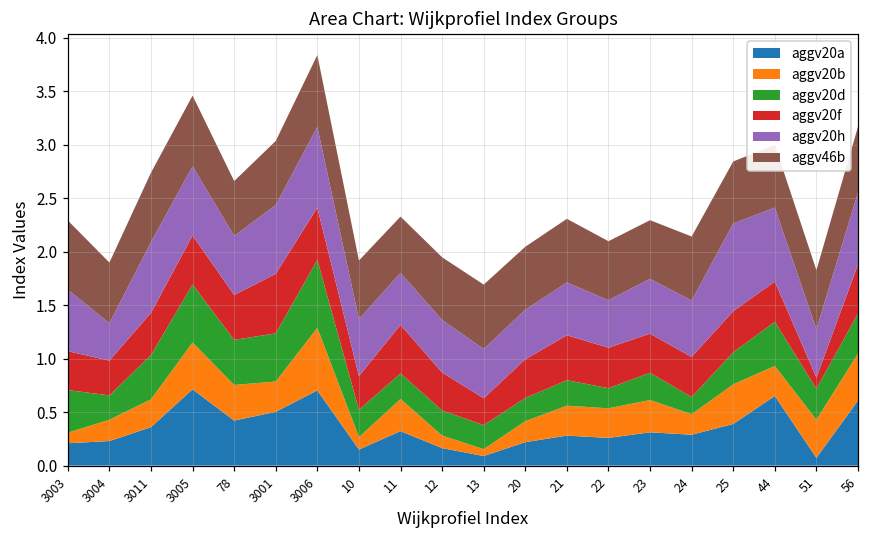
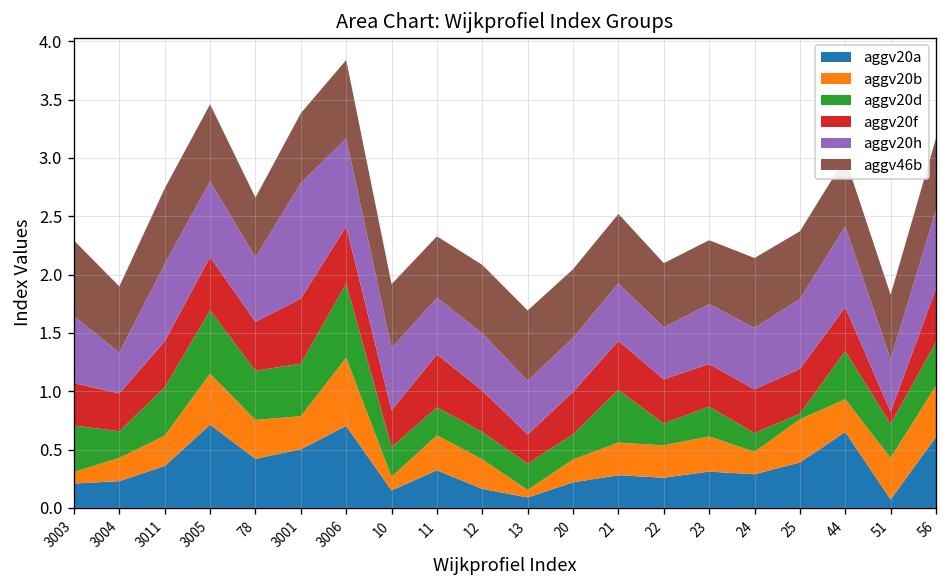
aggv20h, 3001: 0.6 -> 1.0
aggv20b, 12: 0.1 -> 0.3
aggv20d, 21: 0.2 -> 0.5
aggv20d, 25: 0.3 -> 0.0
aggv20h, 25: 0.8 -> 0.6
